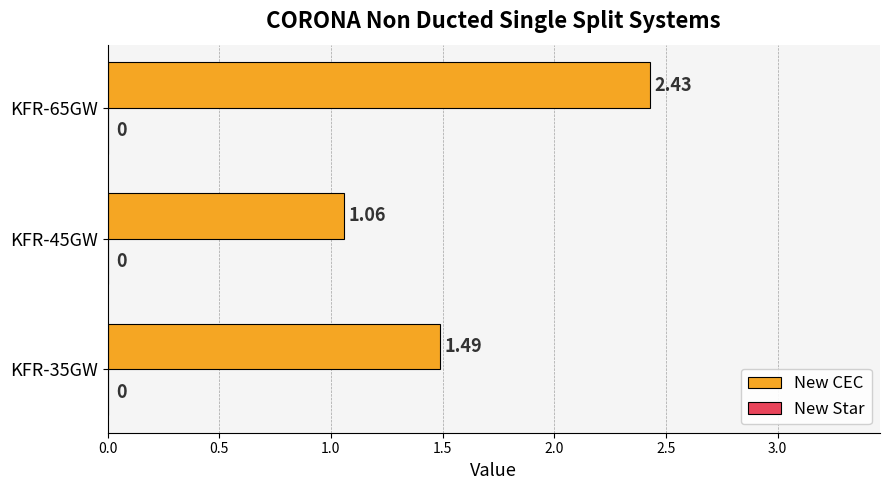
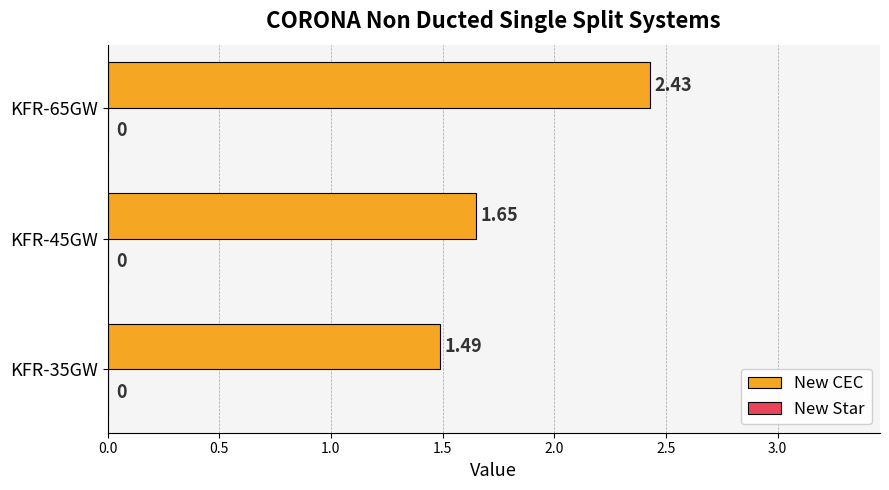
New CEC, KFR-45GW: 1.06 -> 1.65
